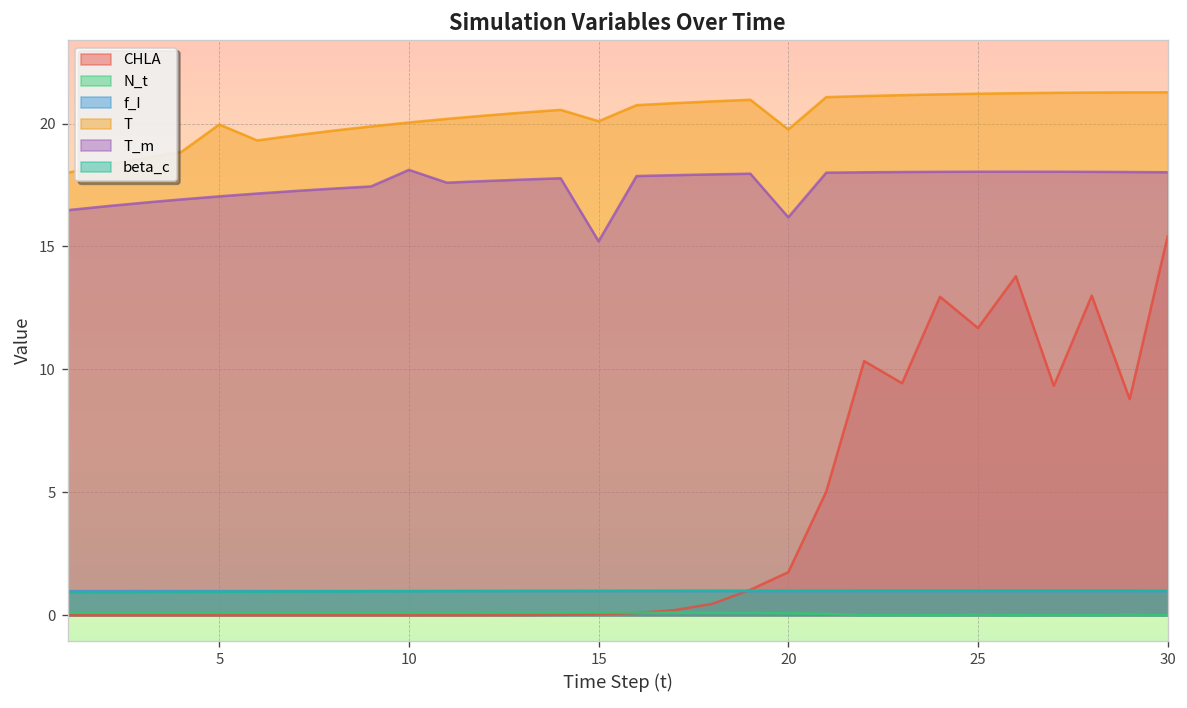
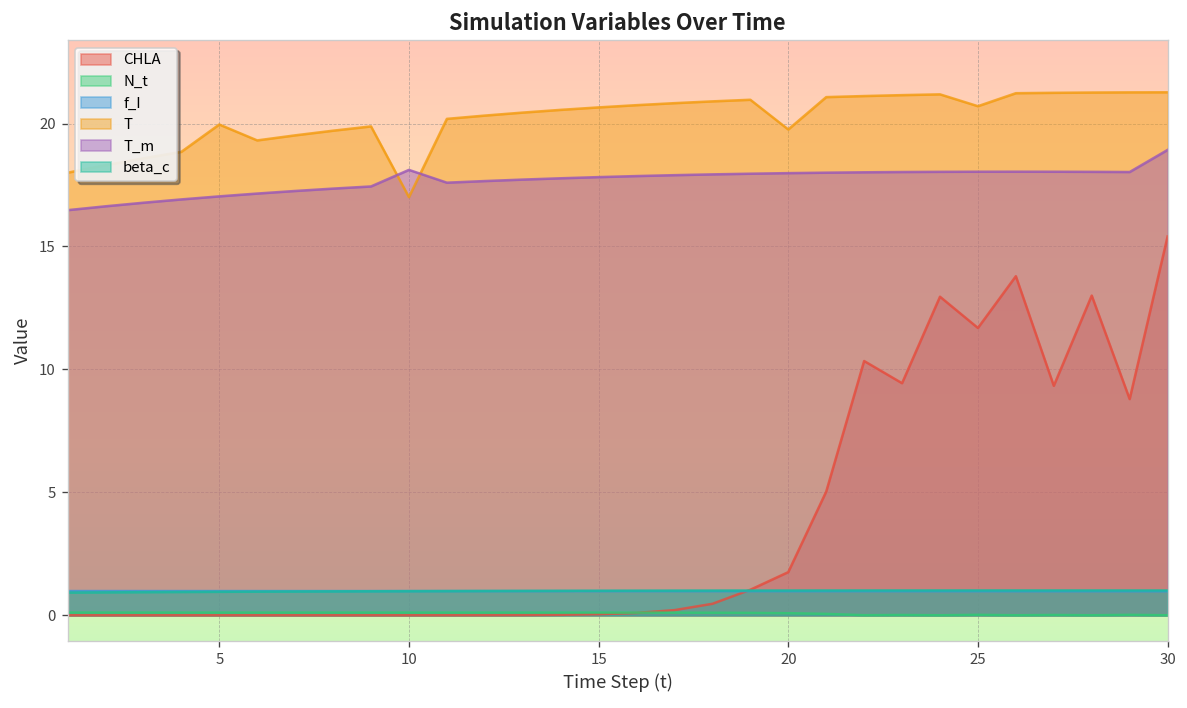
T, 10: 20.0 -> 17.0
T, 15: 20.1 -> 20.7
T_m, 15: 15.2 -> 17.8
T_m, 20: 16.2 -> 18.0
T, 25: 21.2 -> 20.7
T_m, 30: 18.0 -> 18.9
